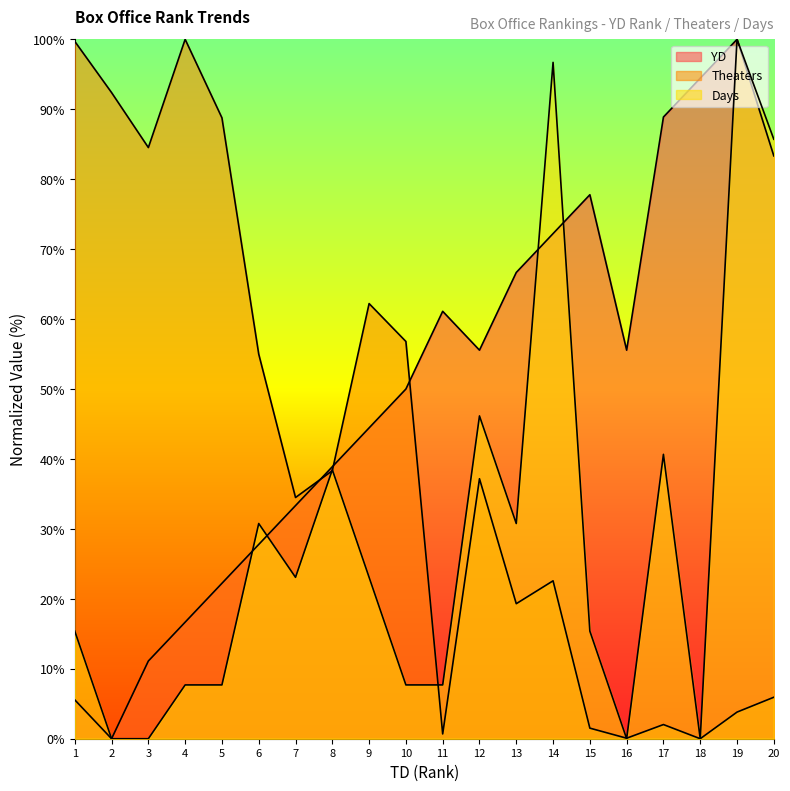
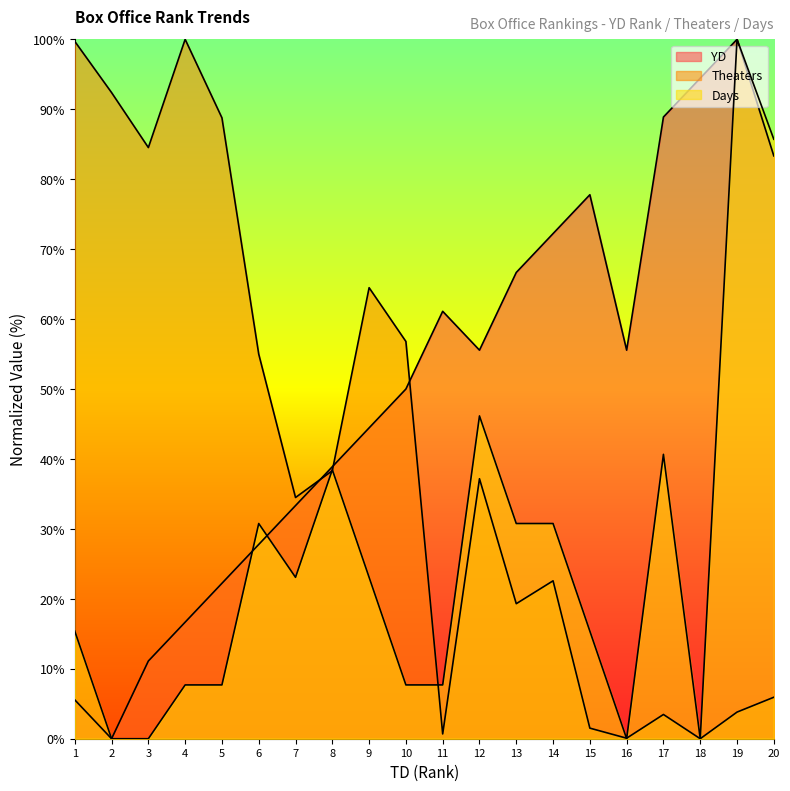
Theaters, 9: 62% -> 64%
Days, 14: 97% -> 31%
Theaters, 17: 2% -> 3%
